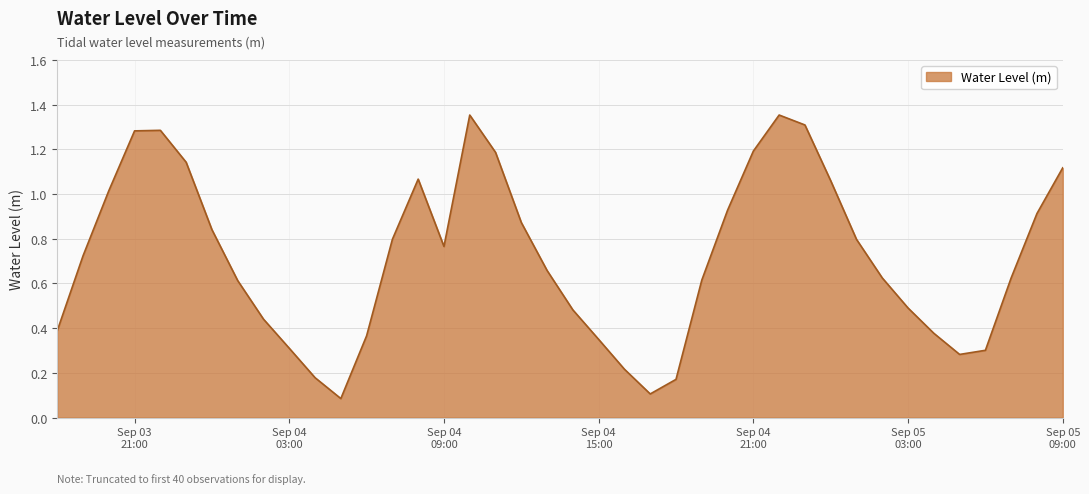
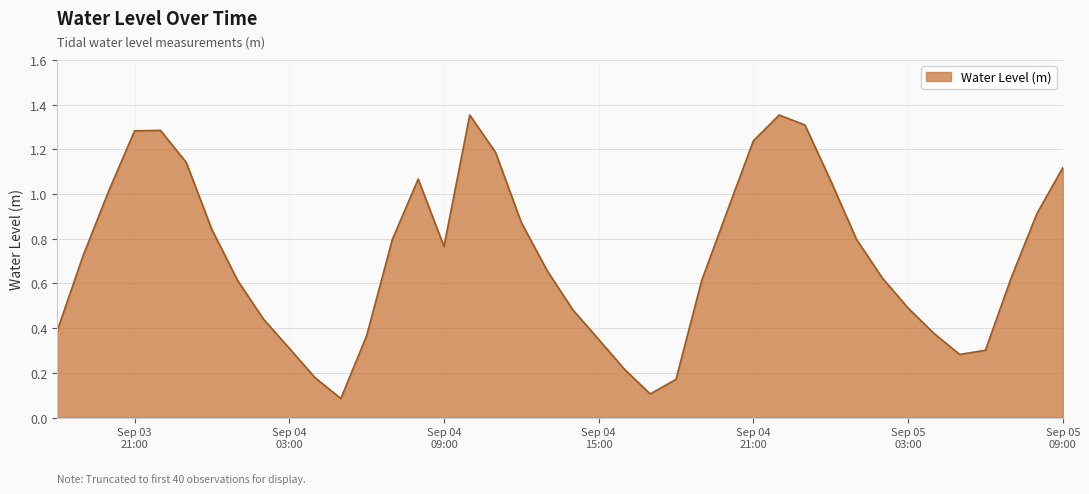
Sep 04 21:00: 1.19 -> 1.24
